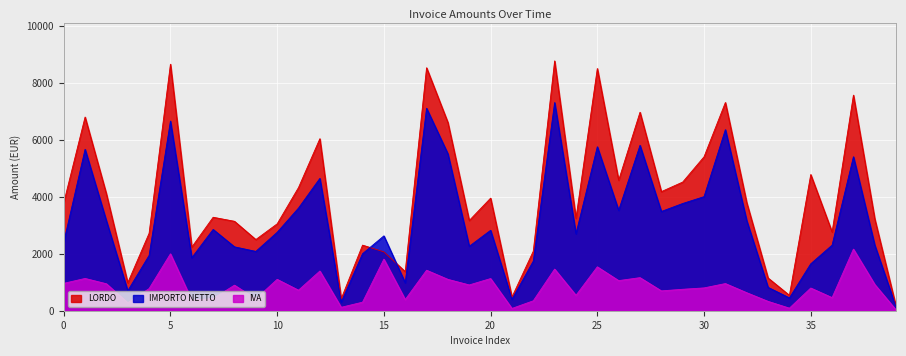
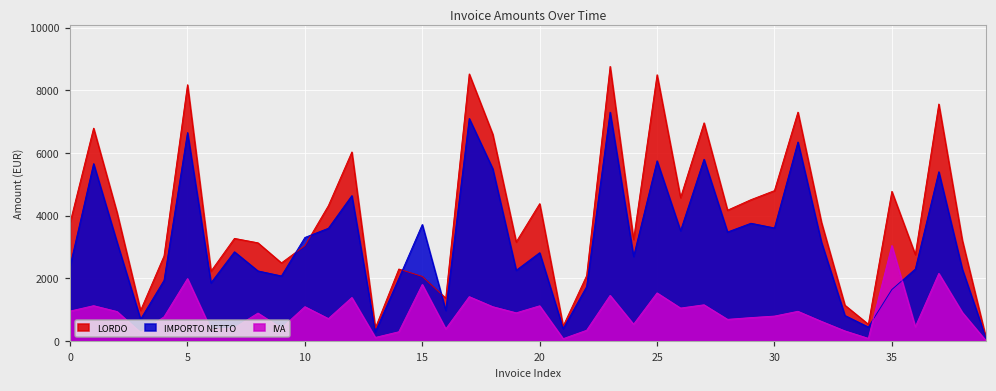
LORDO, 5: 8600 -> 8200
IMPORTO NETTO, 10: 2800 -> 3300
IMPORTO NETTO, 15: 2600 -> 3700
LORDO, 20: 3900 -> 4400
LORDO, 30: 5400 -> 4800
IMPORTO NETTO, 30: 4000 -> 3600
IVA, 35: 800 -> 3000
